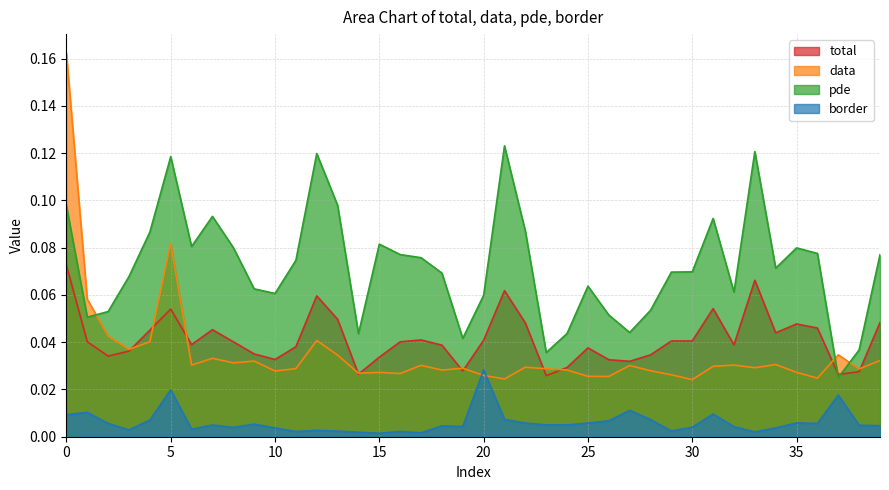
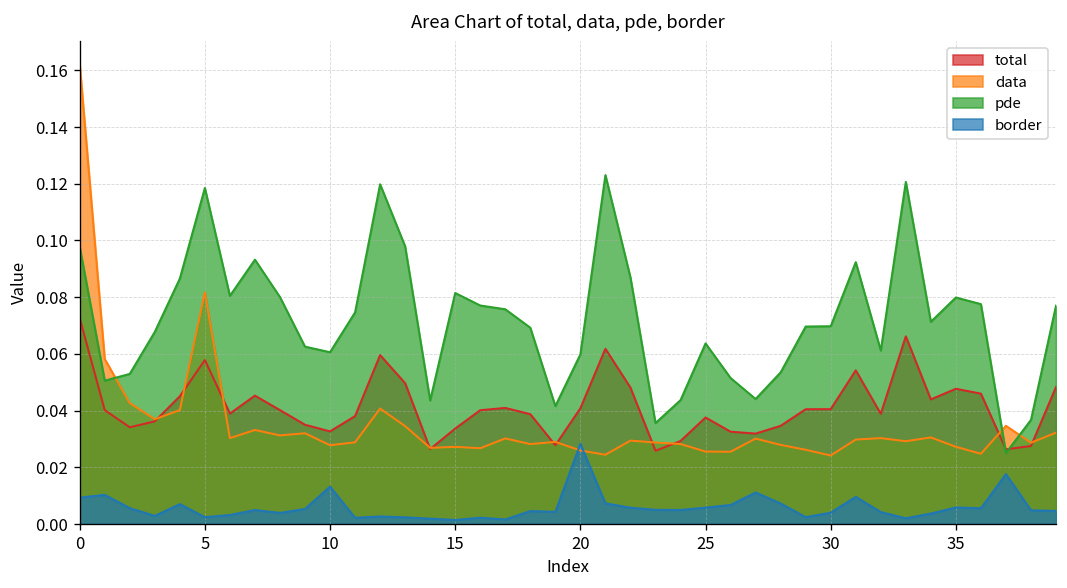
total, 5: 0.054 -> 0.058
border, 5: 0.020 -> 0.002
border, 10: 0.004 -> 0.013
